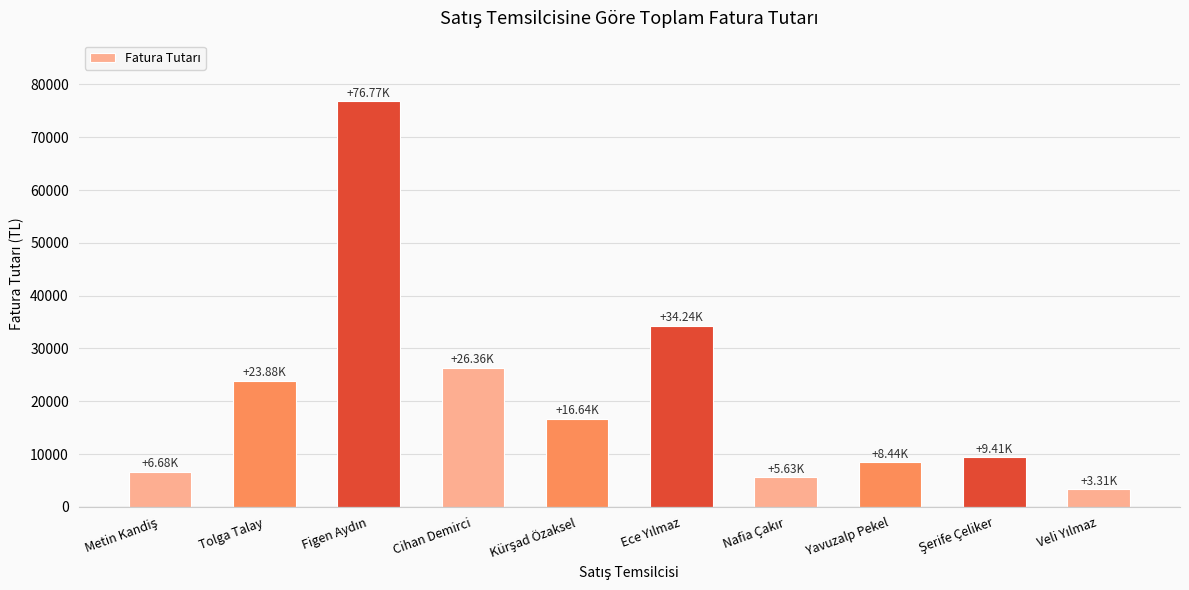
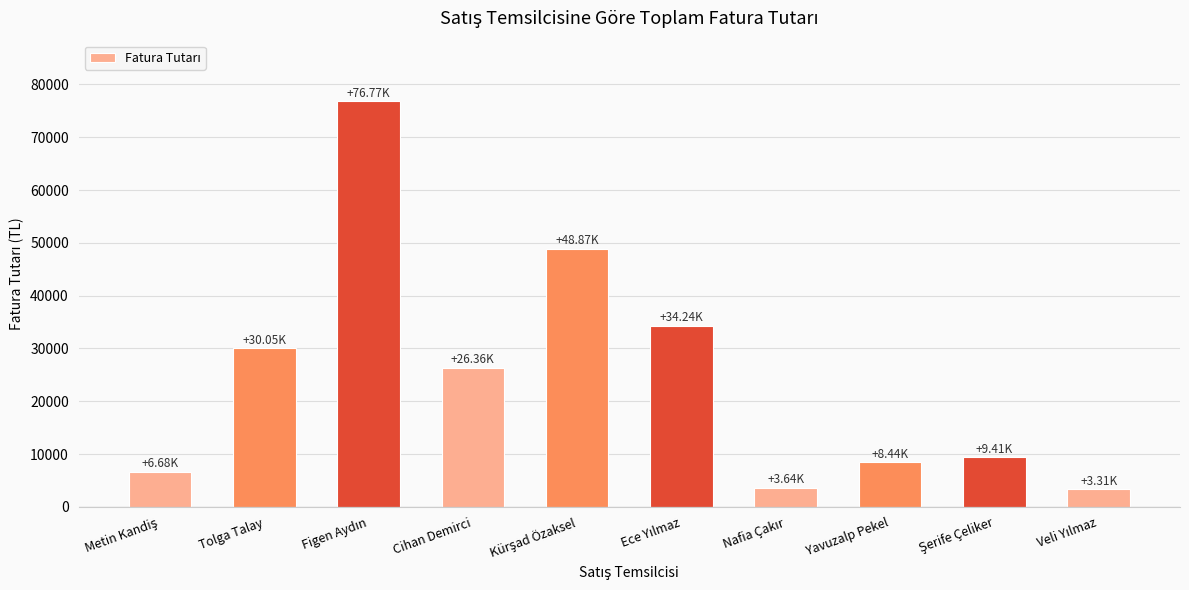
Tolga Talay: +23.88K -> +30.05K
Kürşad Özaksel: +16.64K -> +48.87K
Nafia Çakır: +5.63K -> +3.64K
